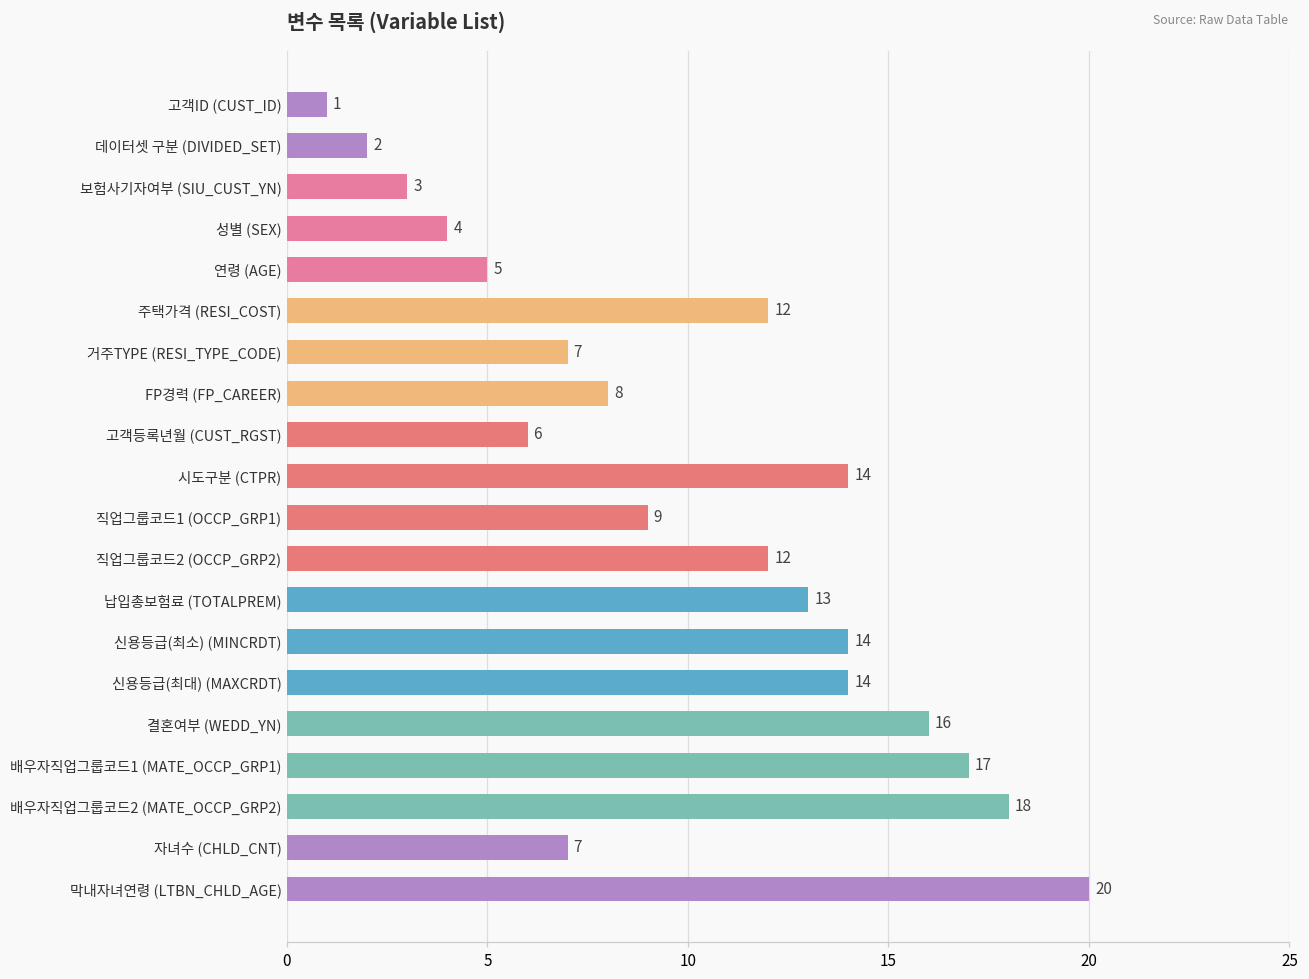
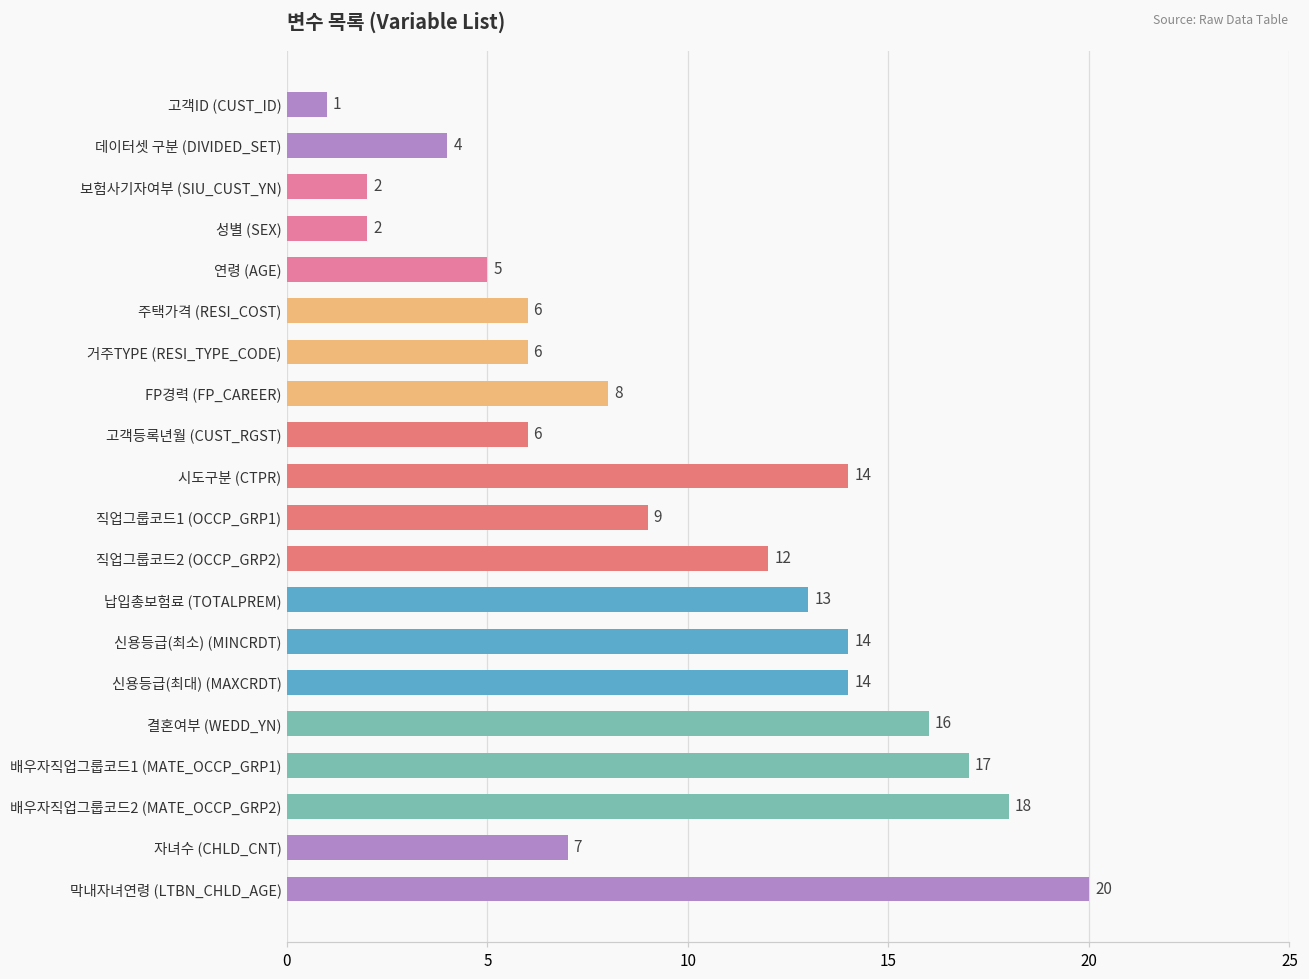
데이터셋 구분 (DIVIDED_SET): 2 -> 4
보험사기자여부 (SIU_CUST_YN): 3 -> 2
성별 (SEX): 4 -> 2
주택가격 (RESI_COST): 12 -> 6
거주TYPE (RESI_TYPE_CODE): 7 -> 6
